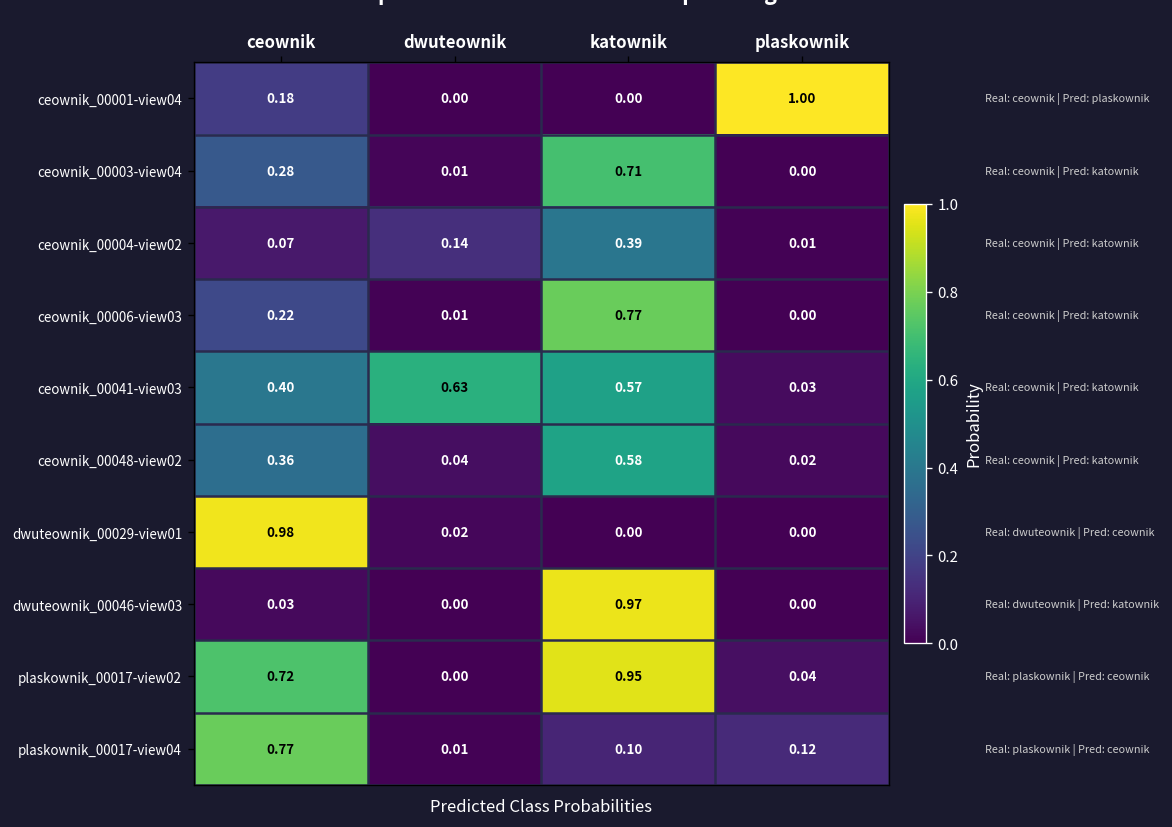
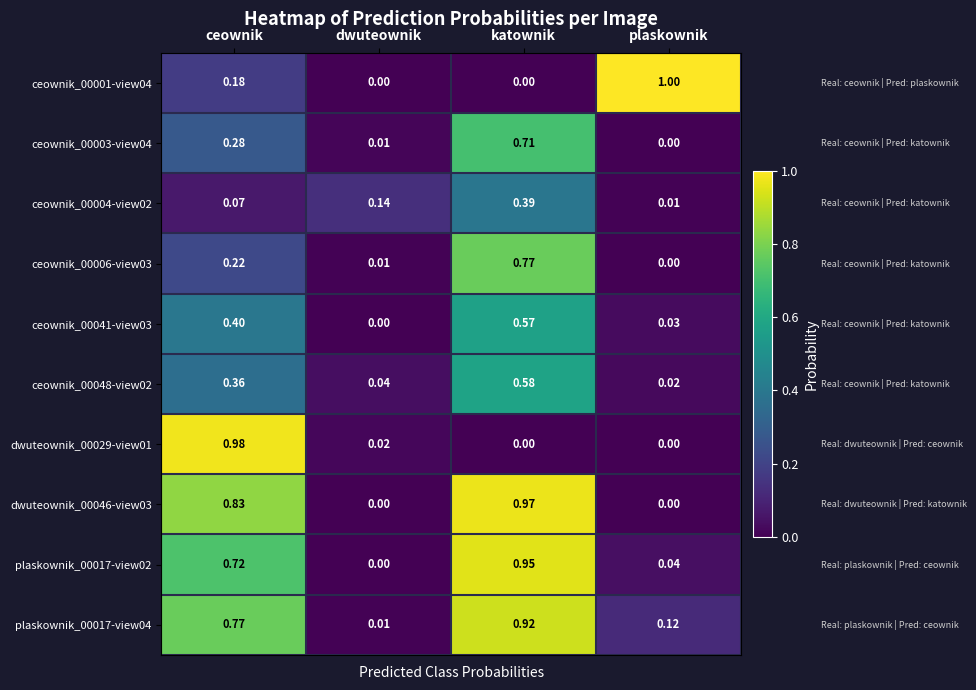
ceownik_00041-view03, dwuteownik: 0.63 -> 0.00
dwuteownik_00046-view03, ceownik: 0.03 -> 0.83
plaskownik_00017-view04, katownik: 0.10 -> 0.92
